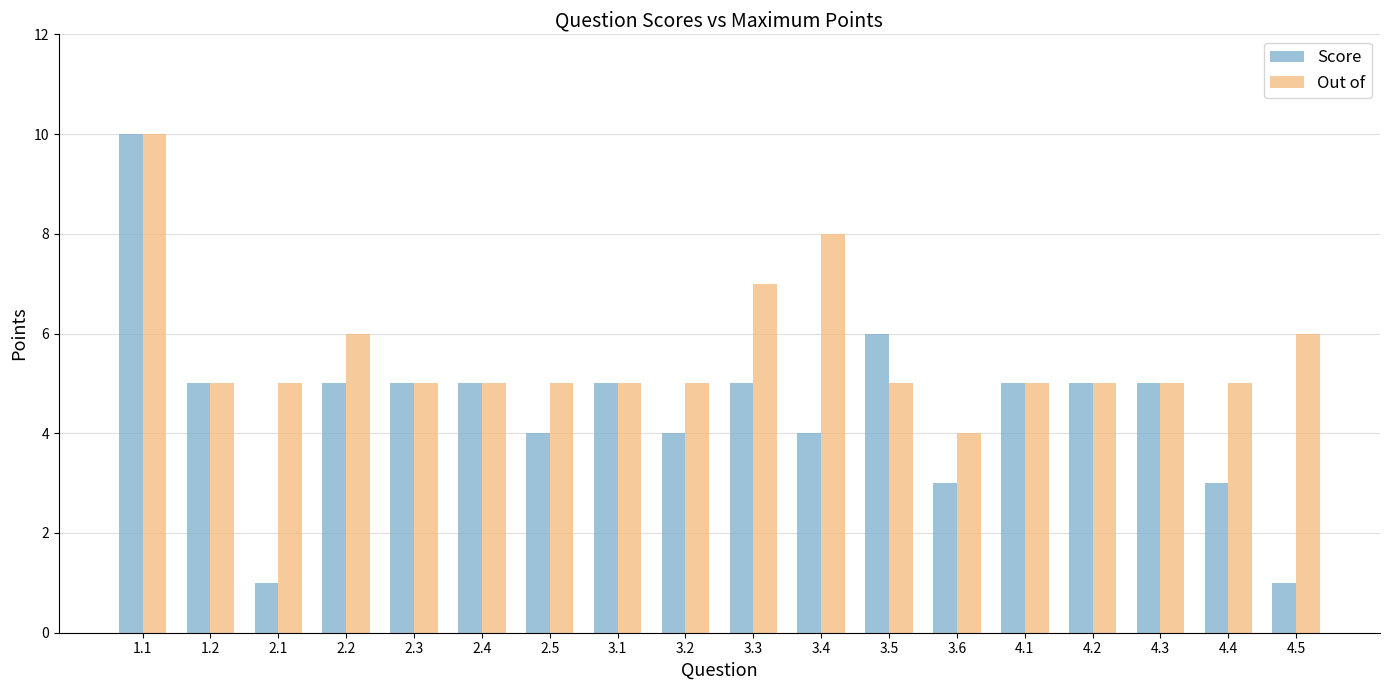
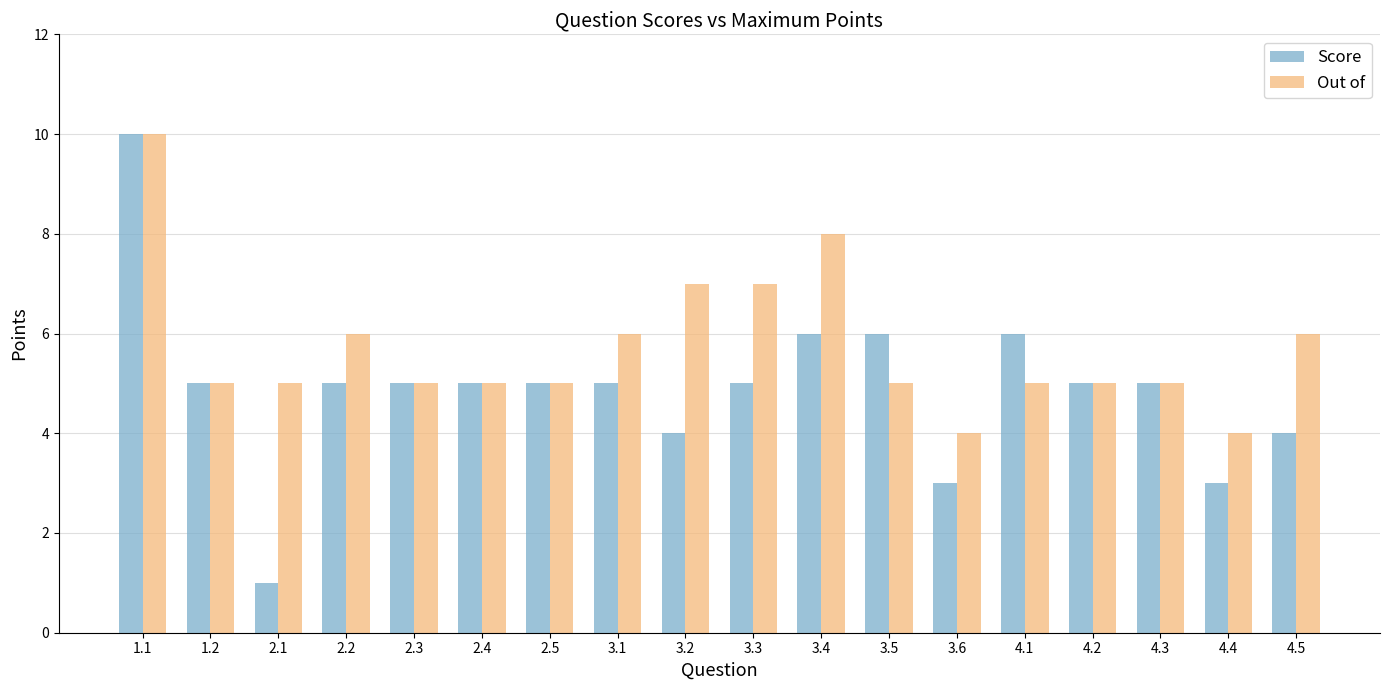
Score, 2.5: 4 -> 5
Out of, 3.1: 5 -> 6
Out of, 3.2: 5 -> 7
Score, 3.4: 4 -> 6
Score, 4.1: 5 -> 6
Out of, 4.4: 5 -> 4
Score, 4.5: 1 -> 4
